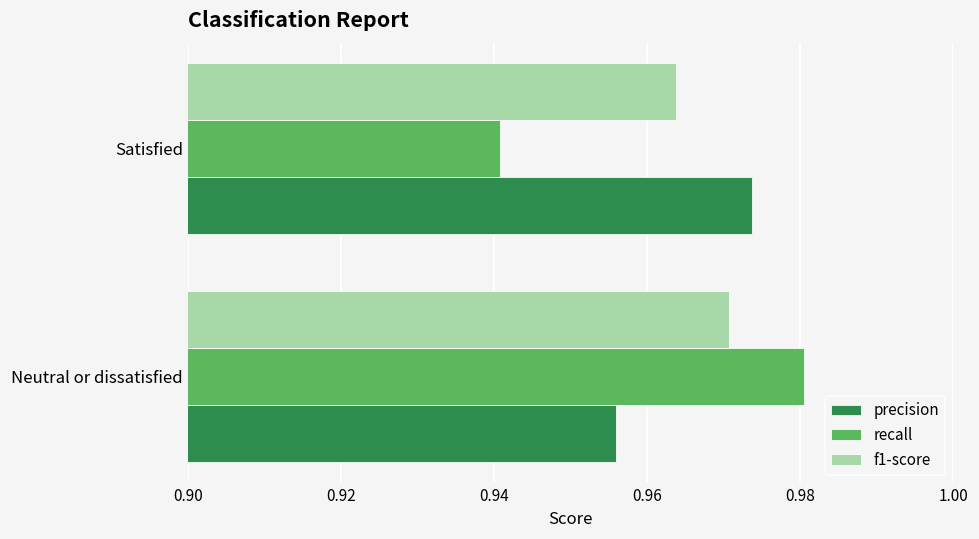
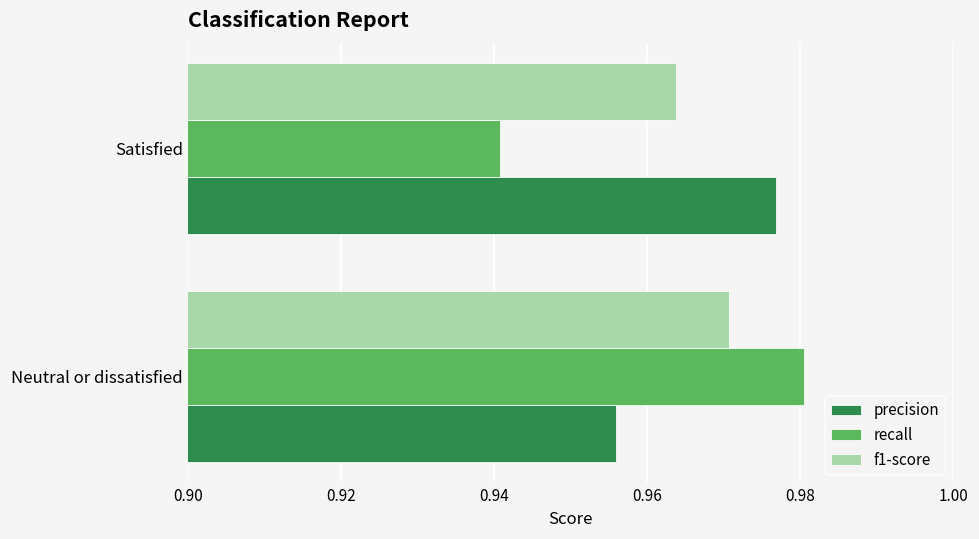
precision, Satisfied: 0.974 -> 0.977
